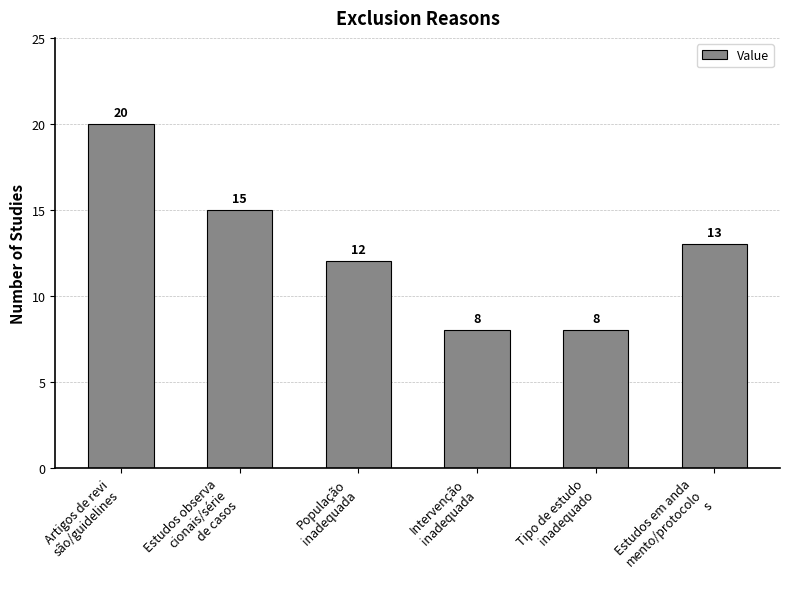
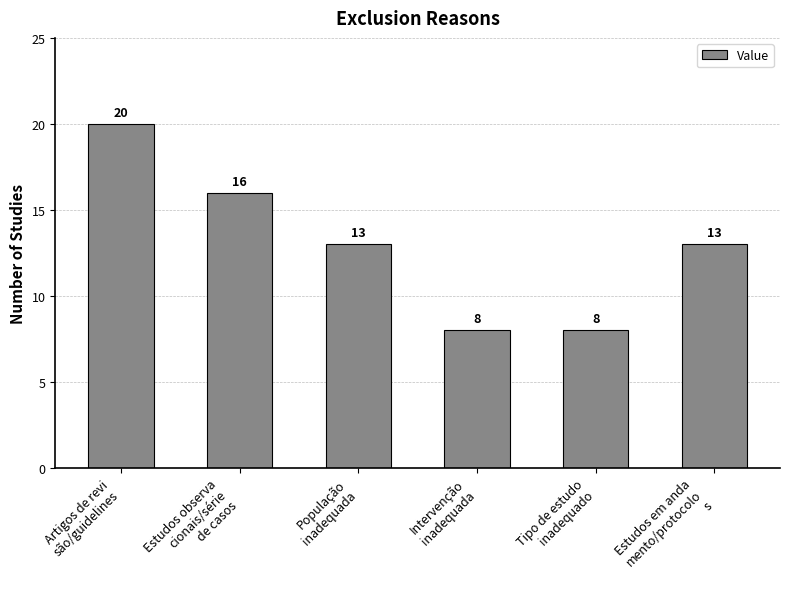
Estudos observa cionais/série de casos: 15 -> 16
População inadequada: 12 -> 13
